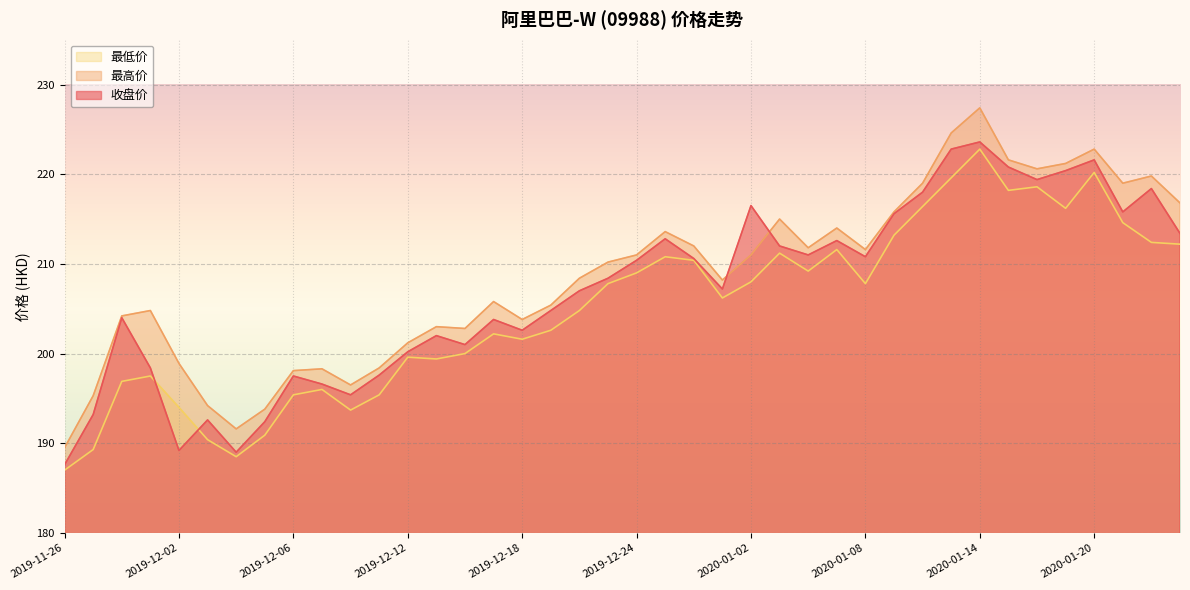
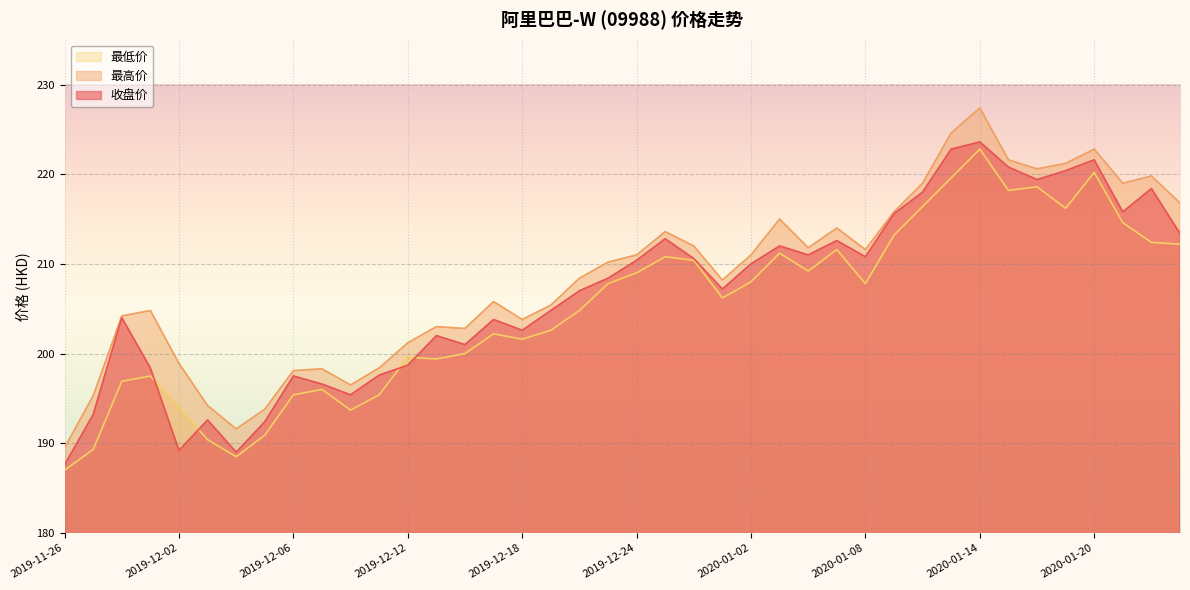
收盘价, 2019-12-12: 200 -> 199
收盘价, 2020-01-02: 217 -> 210
